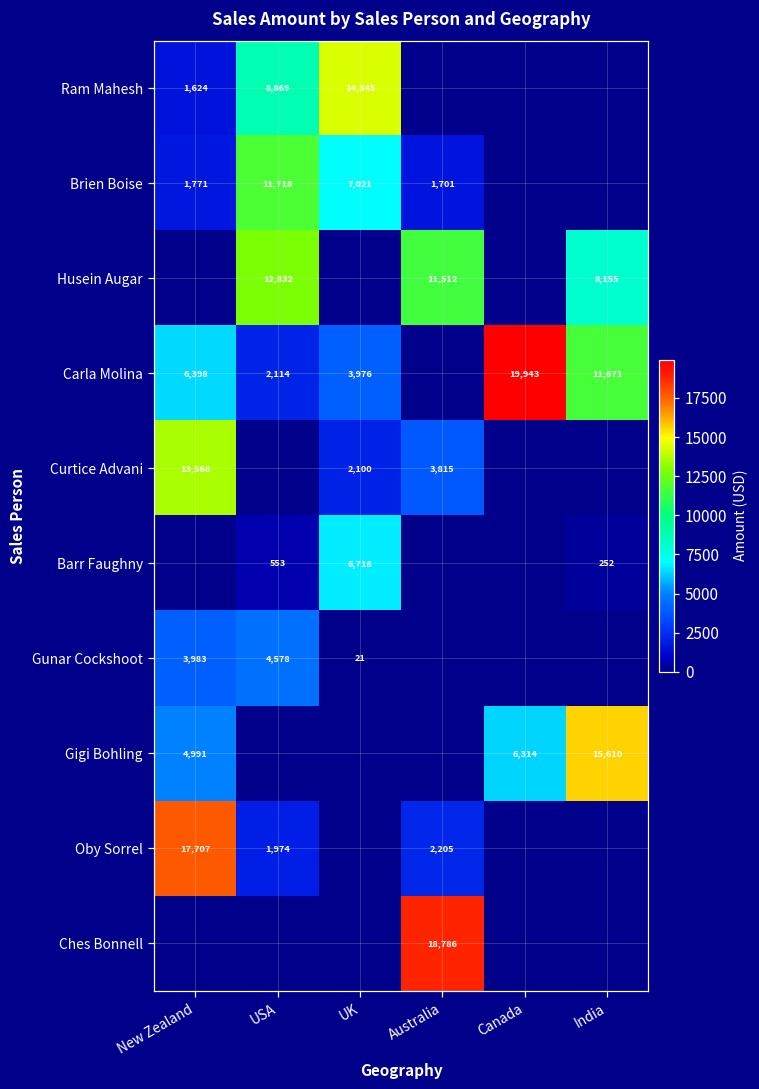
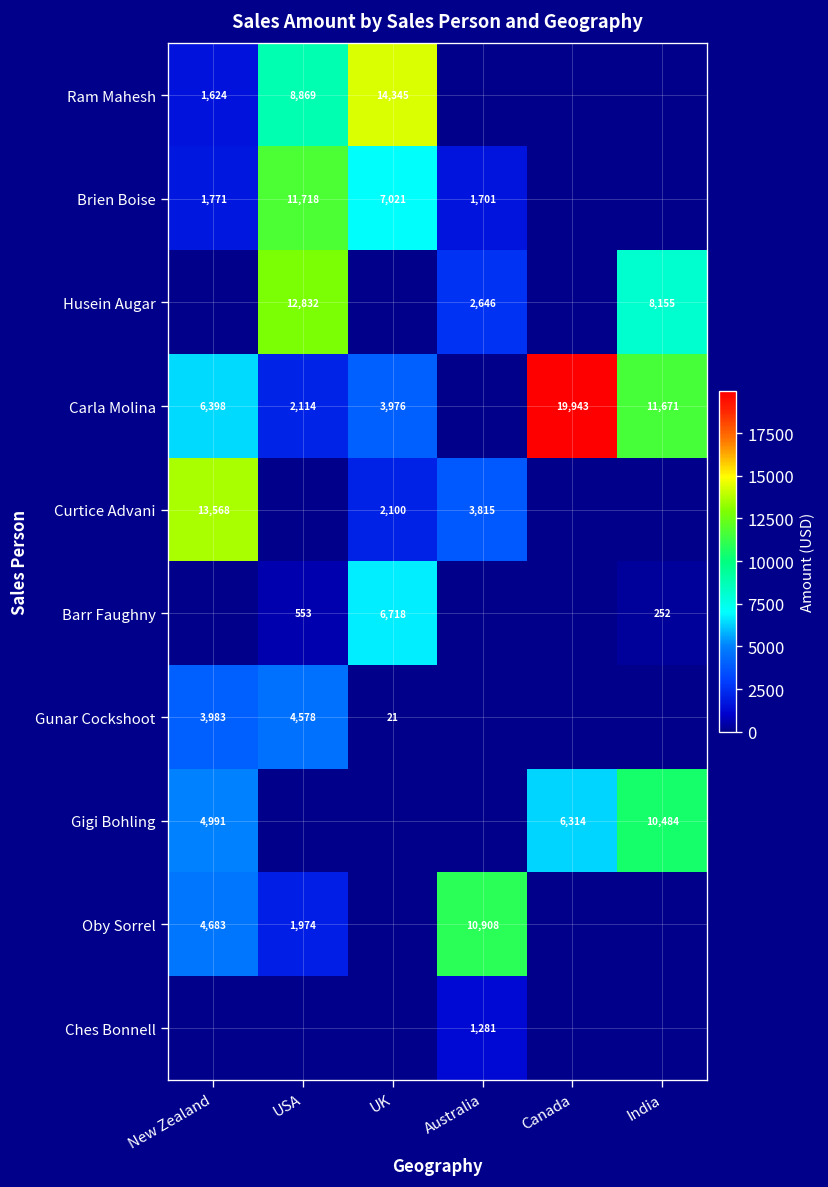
Husein Augar, Australia: 11,512 -> 2,646
Gigi Bohling, India: 15,610 -> 10,484
Oby Sorrel, New Zealand: 17,707 -> 4,683
Oby Sorrel, Australia: 2,205 -> 10,908
Ches Bonnell, Australia: 18,786 -> 1,281
